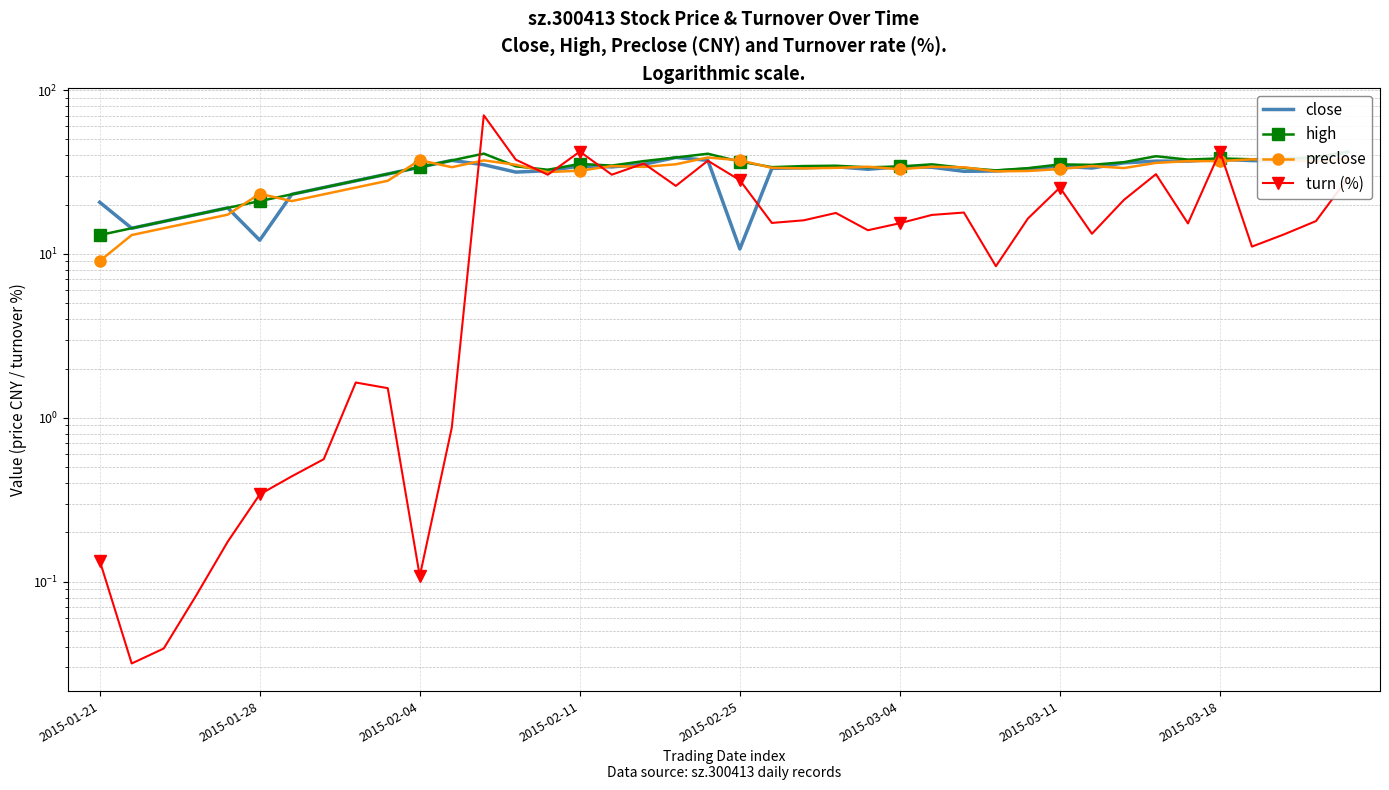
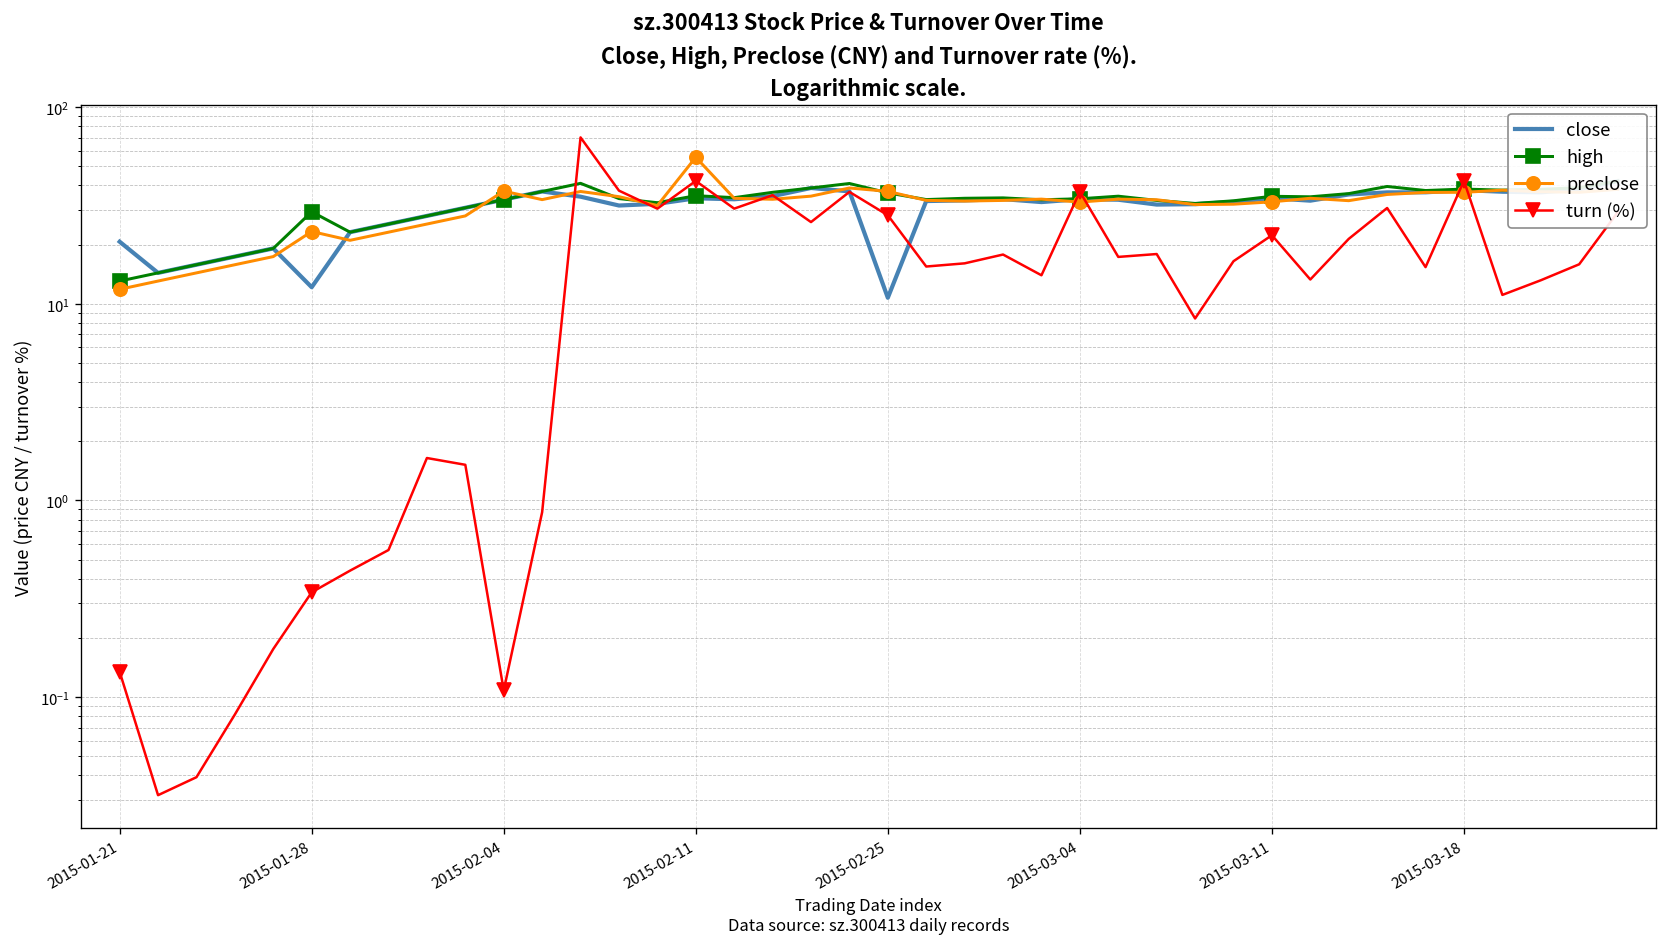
preclose, 2015-01-21: 9 -> 12
high, 2015-01-28: 21 -> 29
preclose, 2015-02-11: 32 -> 56
turn (%), 2015-03-04: 15 -> 37
turn (%), 2015-03-11: 25 -> 22
